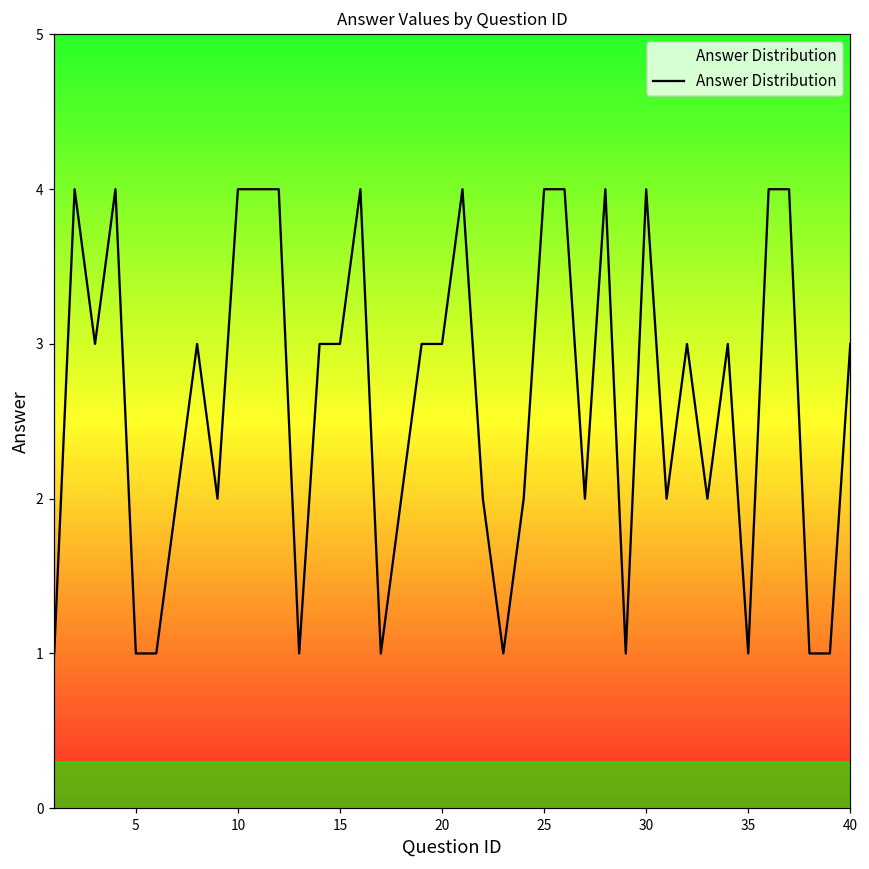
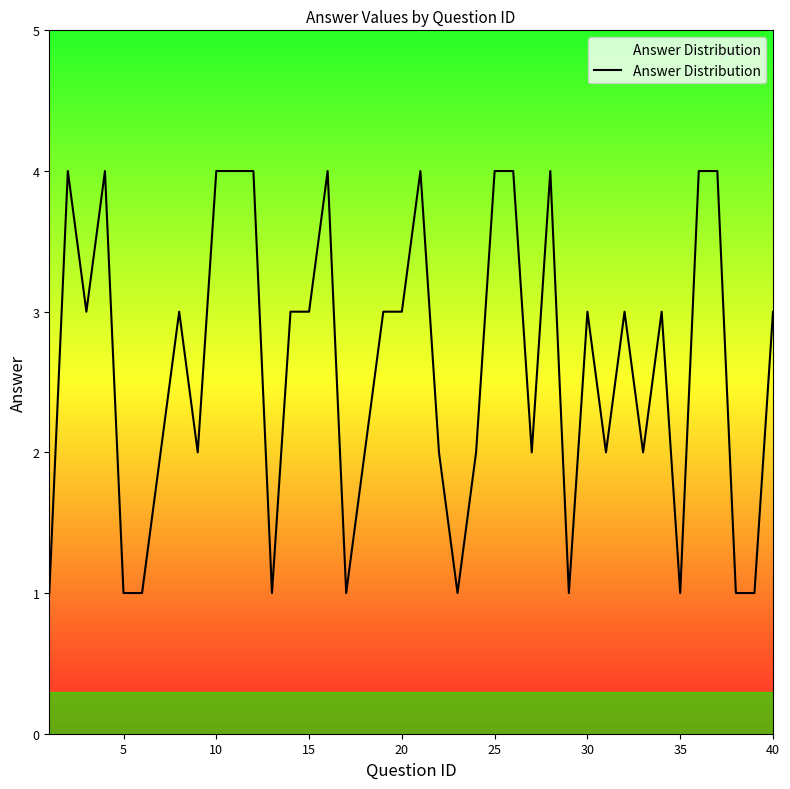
30: 4 -> 3
